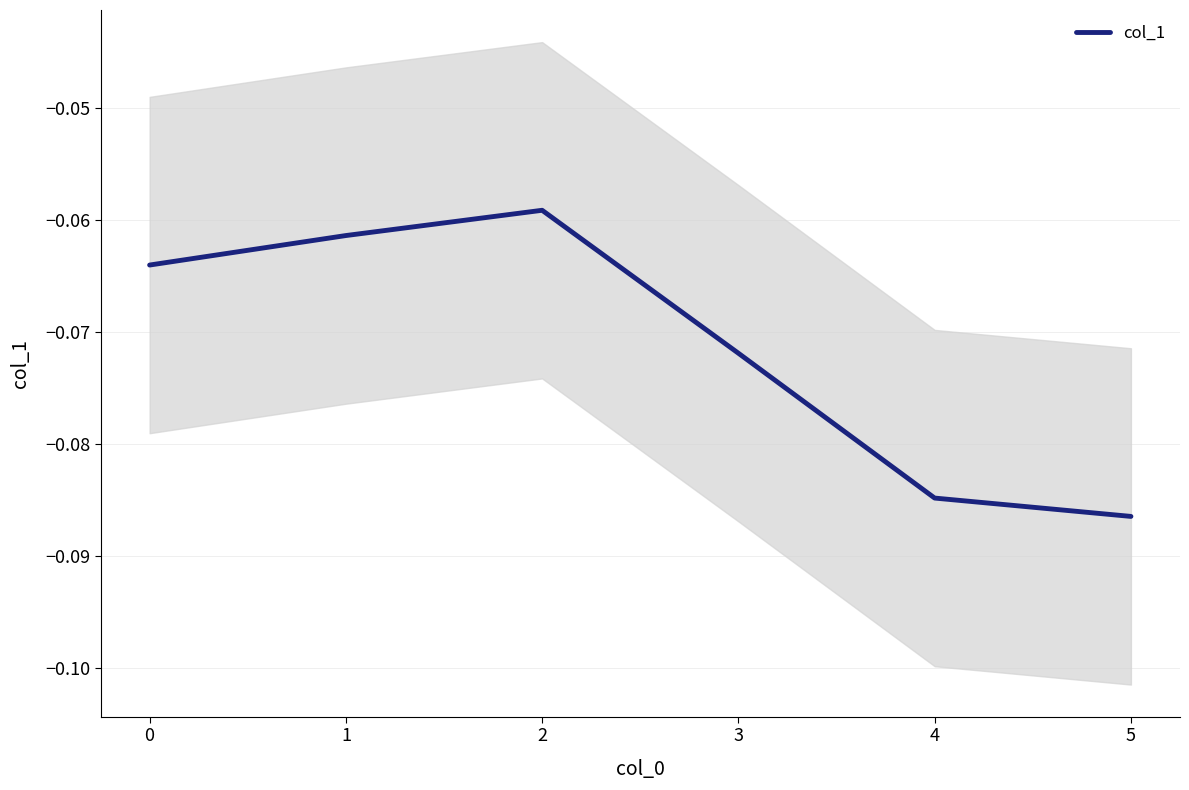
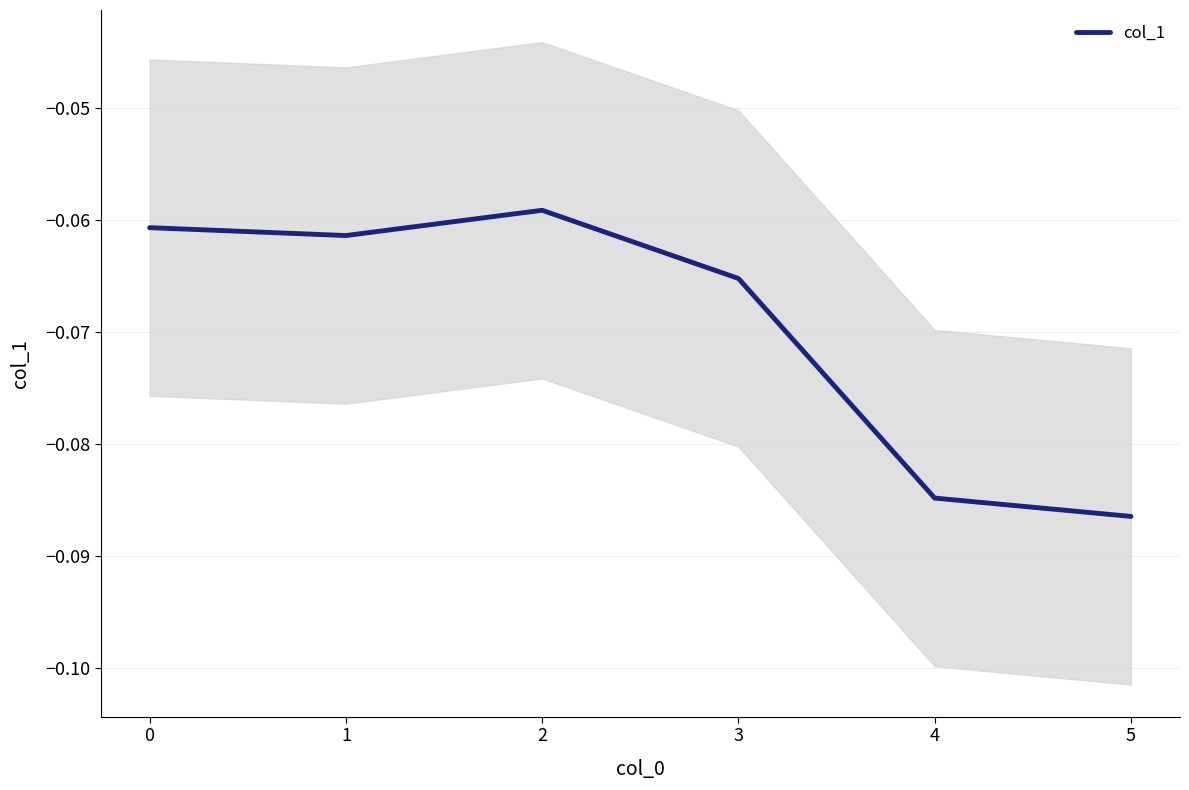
col_1, 0: -0.0640 -> -0.0607
col_1, 3: -0.0719 -> -0.0652
